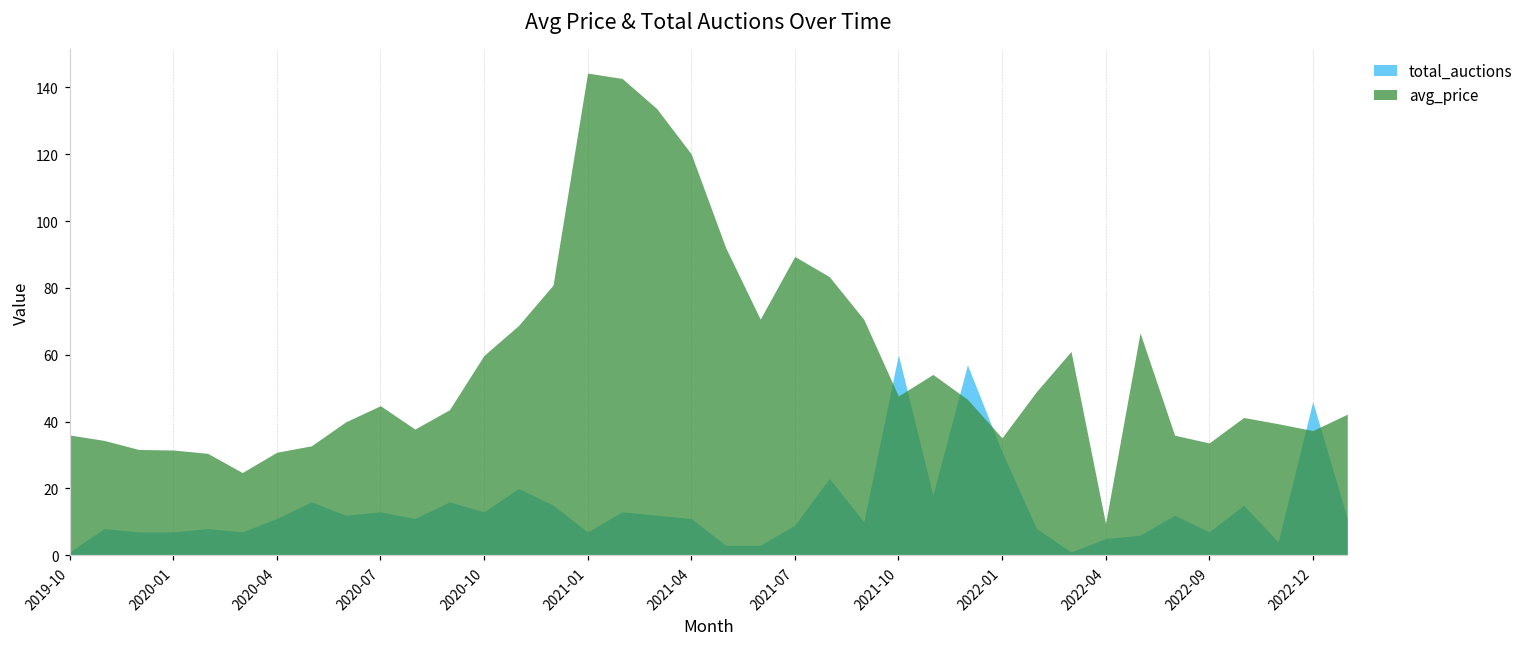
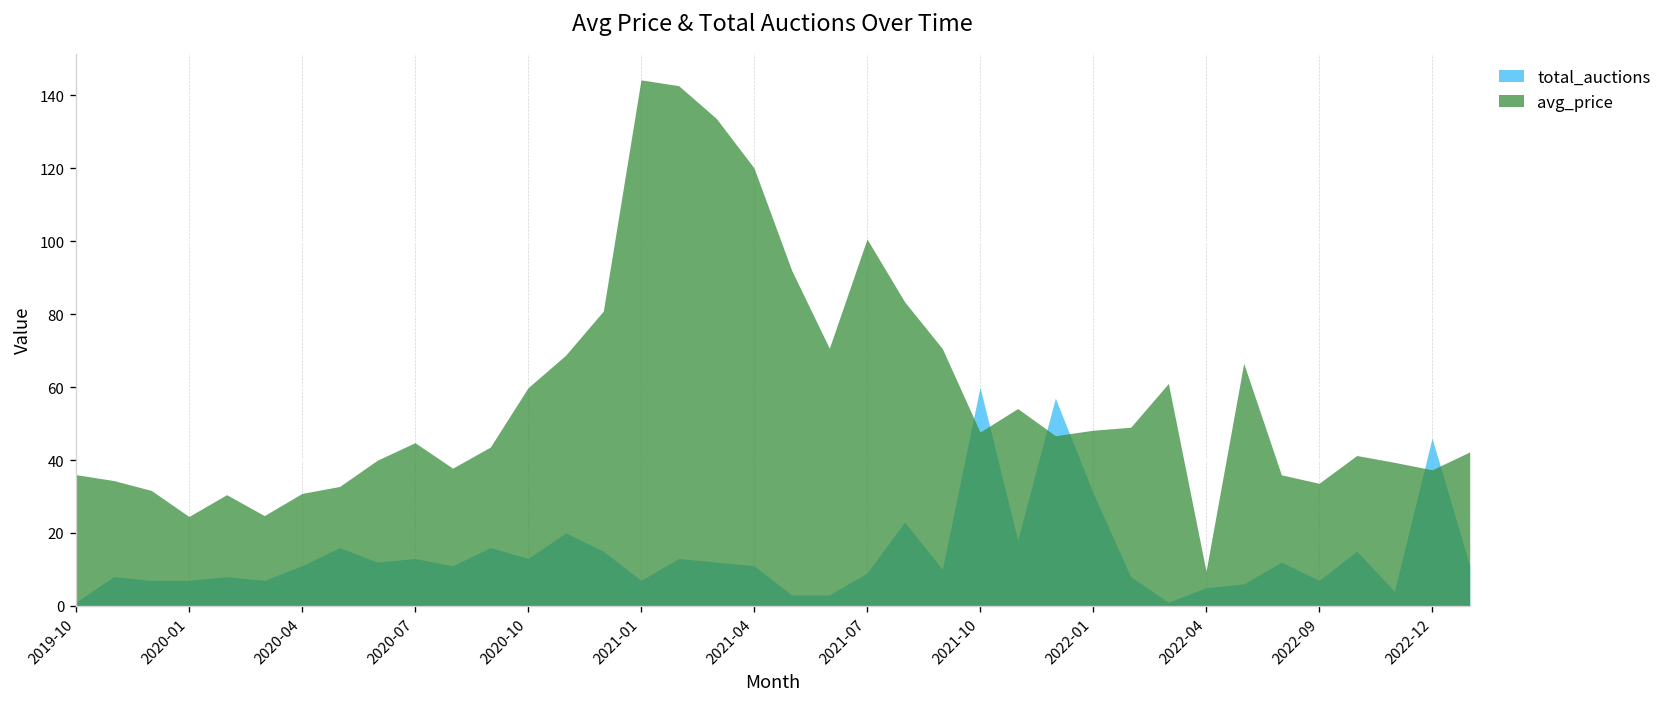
avg_price, 2020-01: 32 -> 25
avg_price, 2021-07: 89 -> 101
avg_price, 2022-01: 35 -> 48
